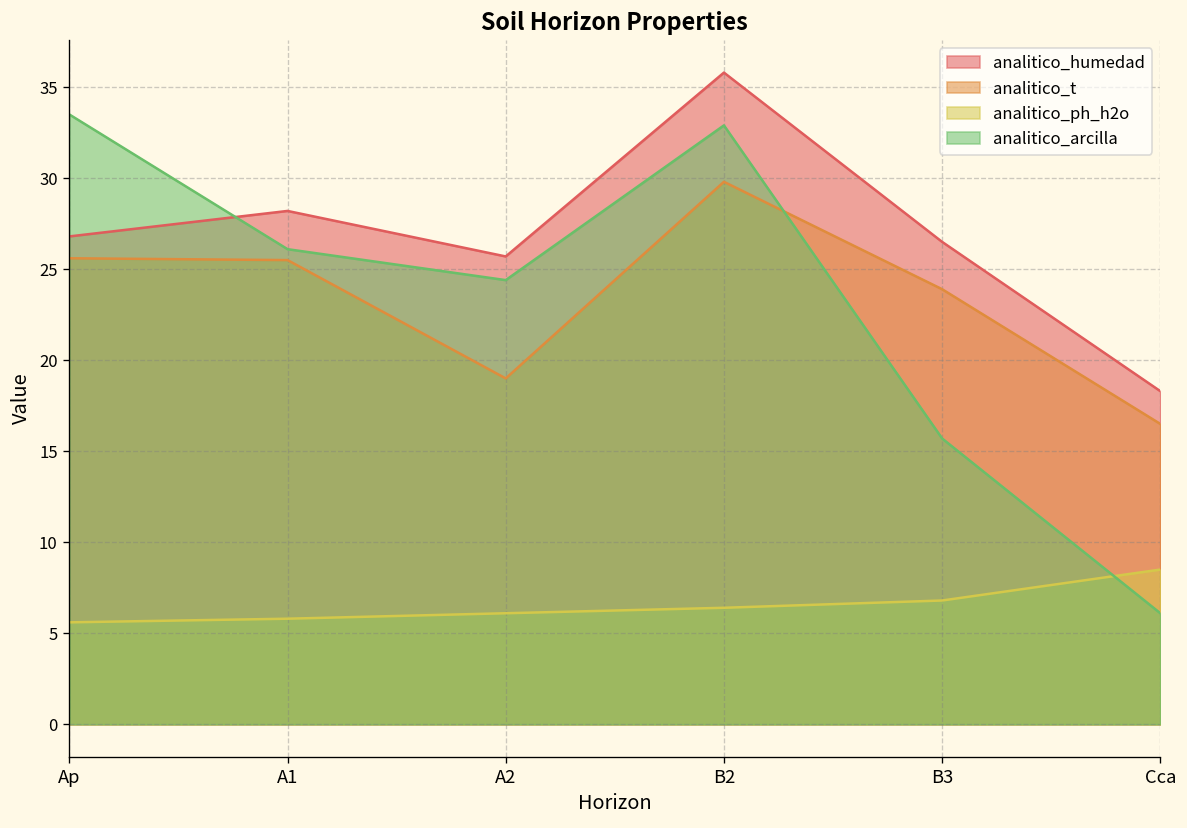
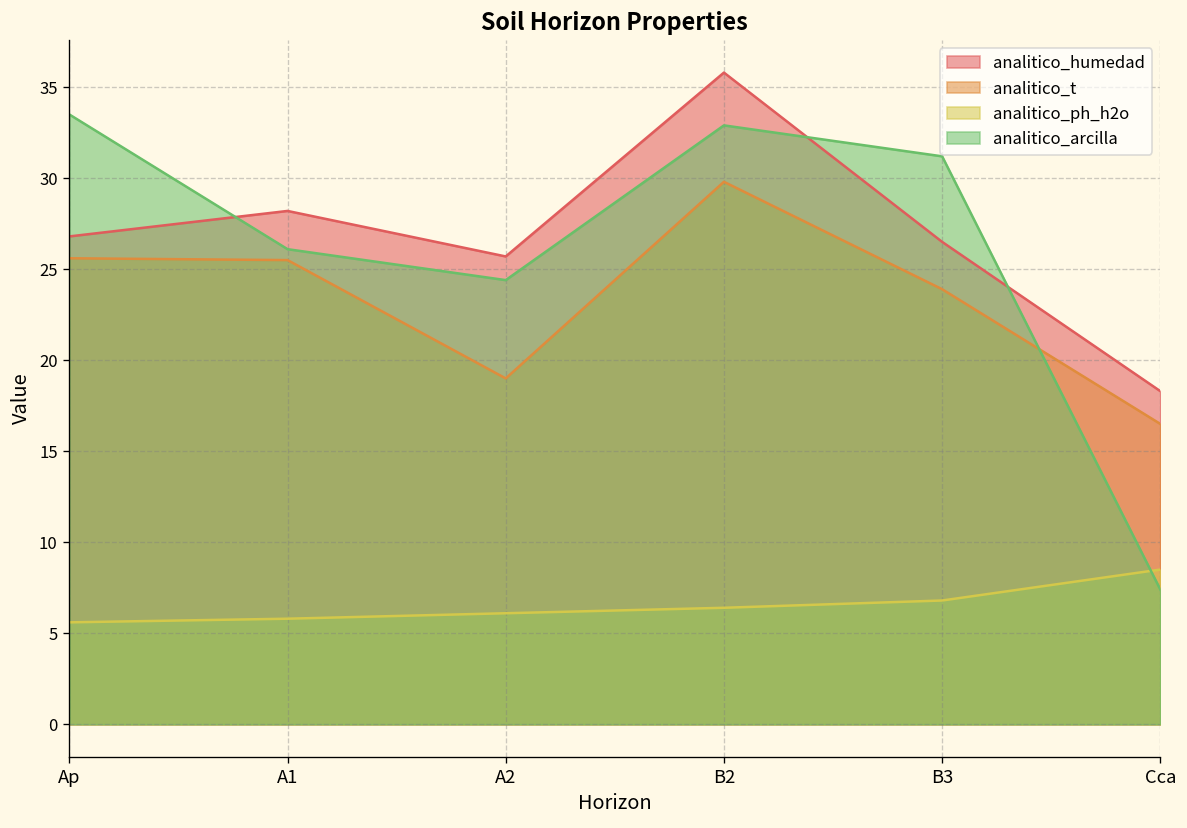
analitico_arcilla, B3: 15.7 -> 31.2
analitico_arcilla, Cca: 6.1 -> 7.4
